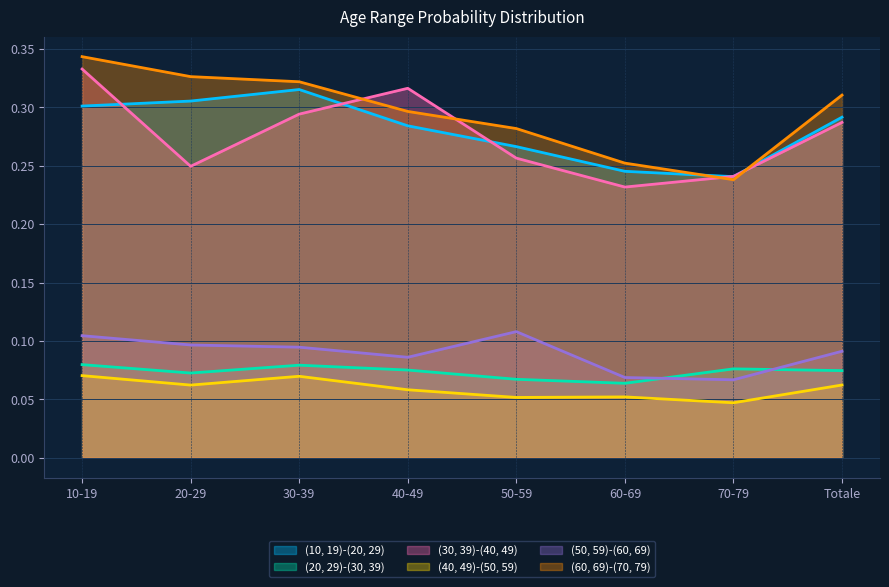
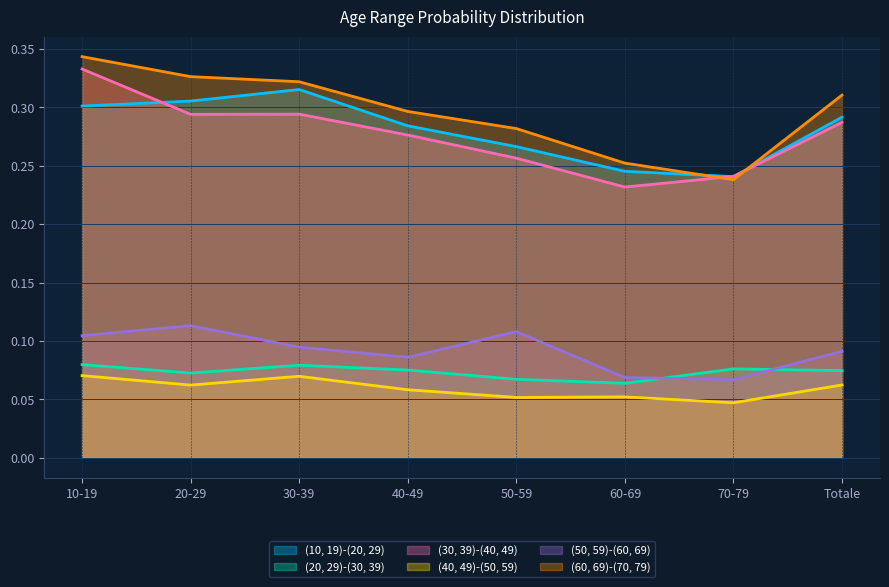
(30, 39)-(40, 49), 20-29: 0.250 -> 0.294
(50, 59)-(60, 69), 20-29: 0.097 -> 0.113
(30, 39)-(40, 49), 40-49: 0.316 -> 0.276
